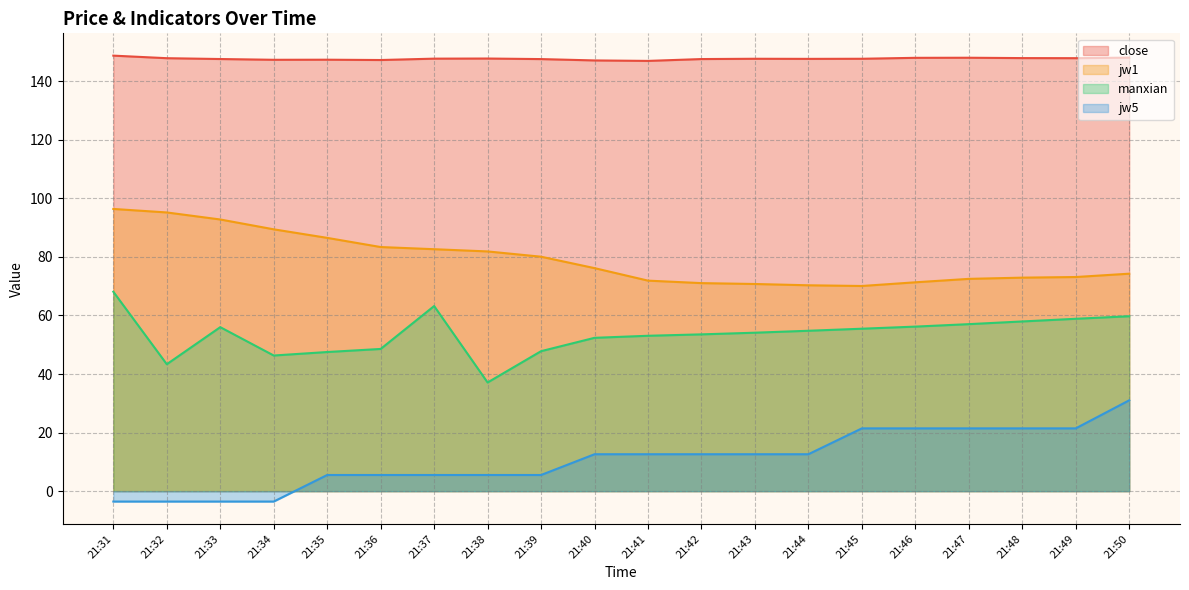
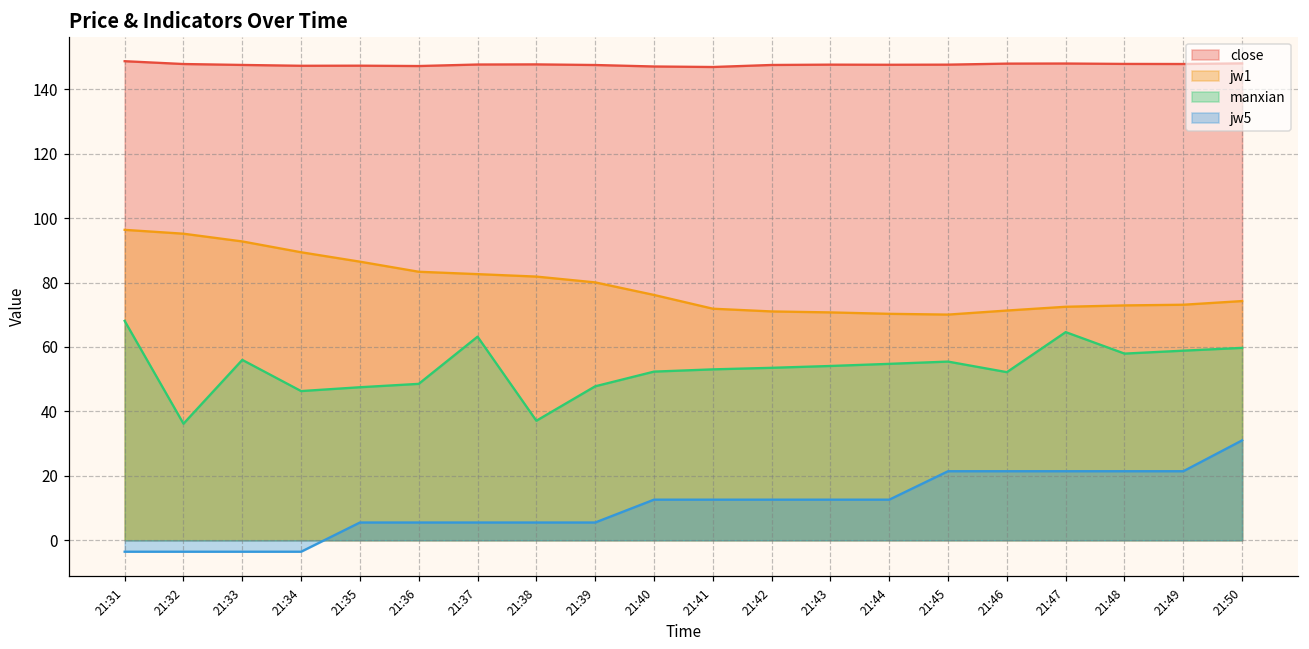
manxian, 21:32: 43 -> 36
manxian, 21:46: 56 -> 52
manxian, 21:47: 57 -> 65
